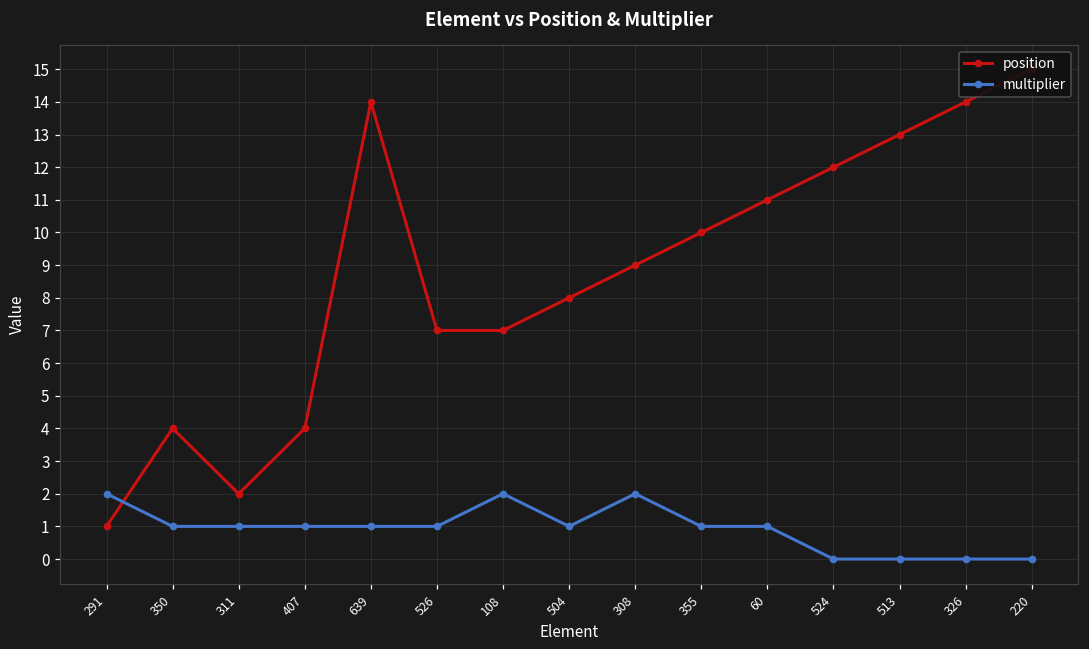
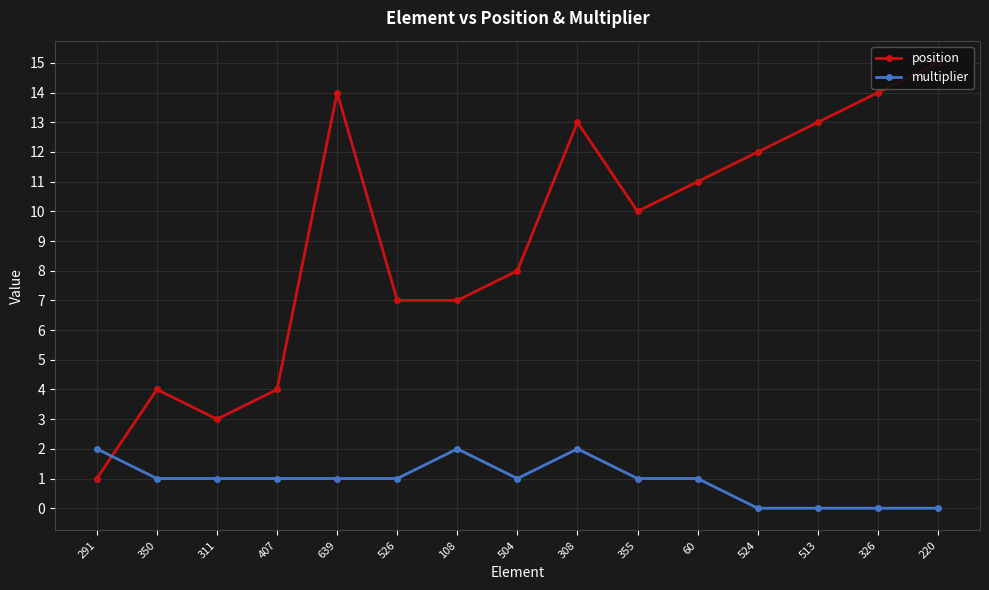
position, 311: 2 -> 3
position, 308: 9 -> 13
